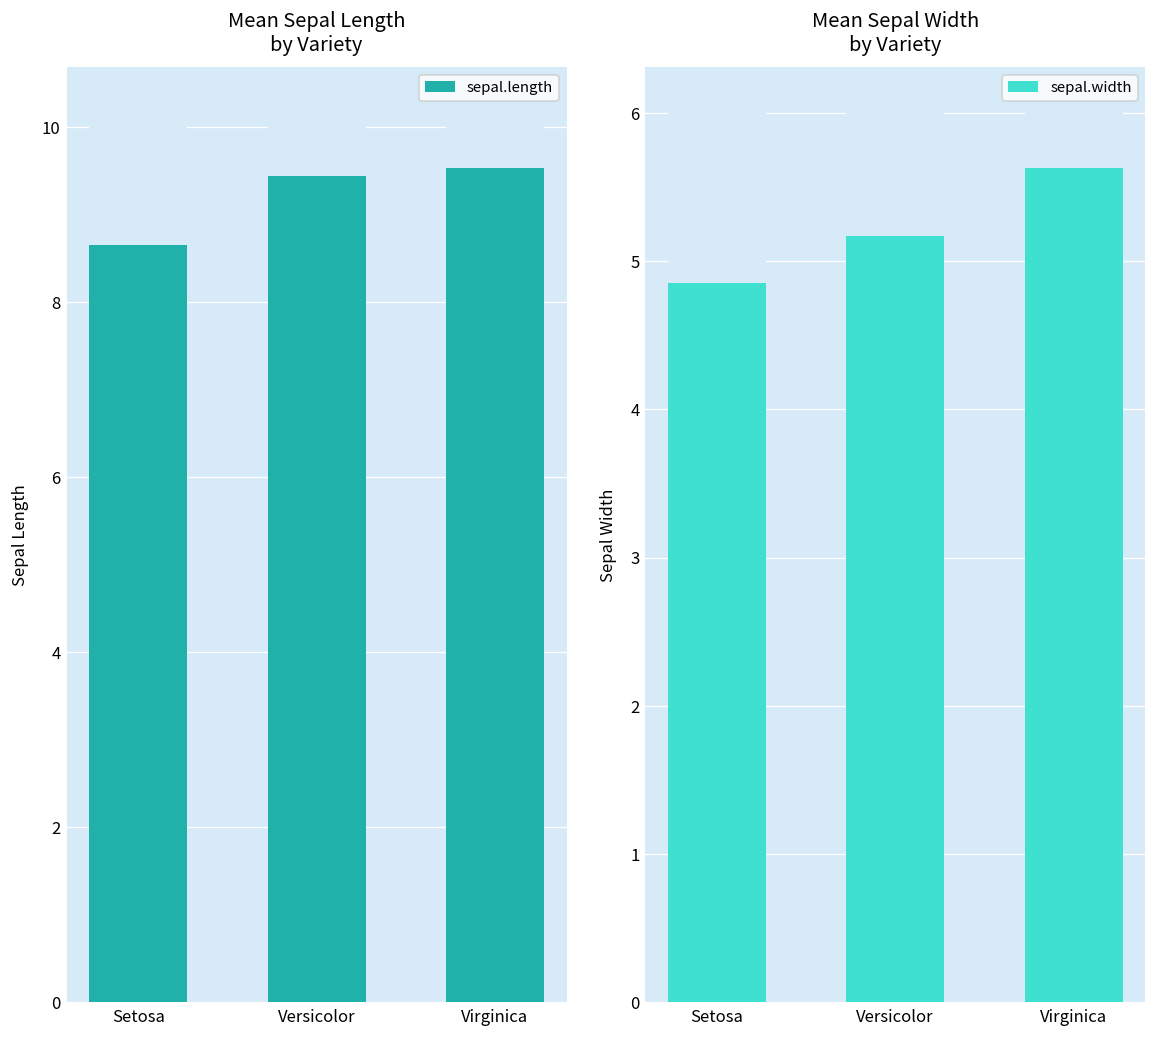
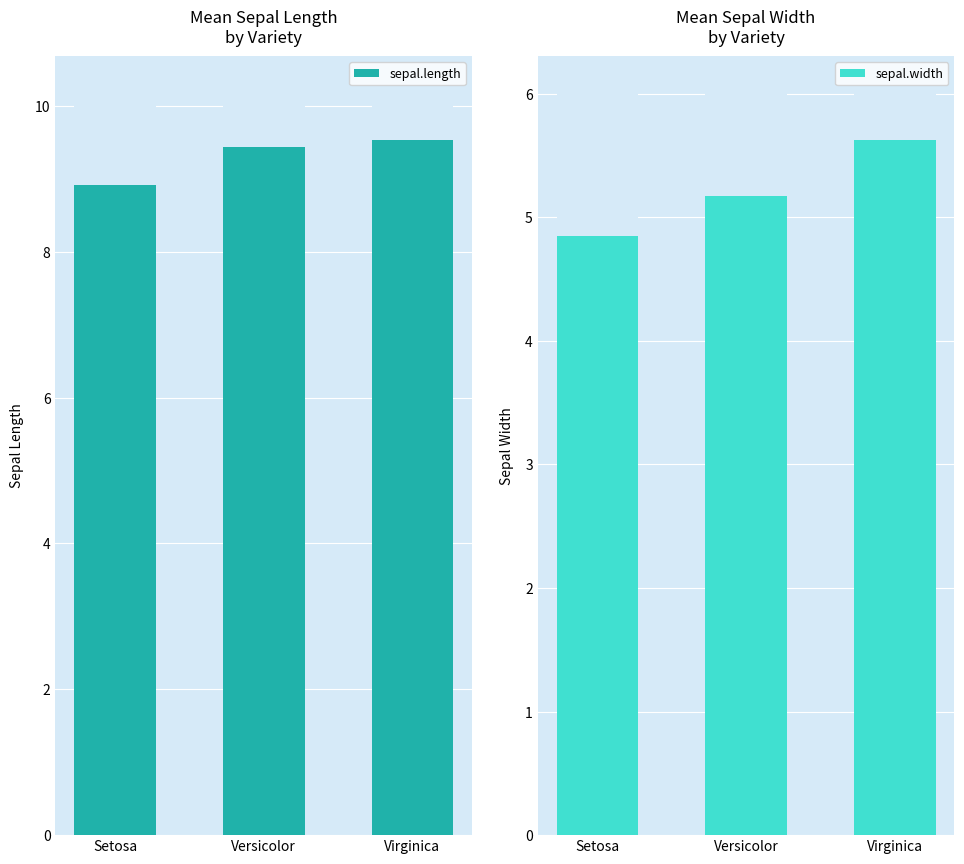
Mean Sepal Length by Variety, sepal.length, Setosa: 8.7 -> 8.9
